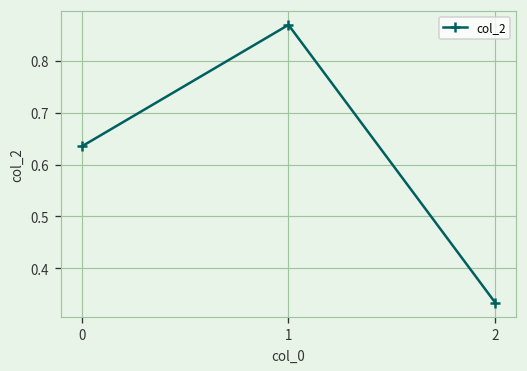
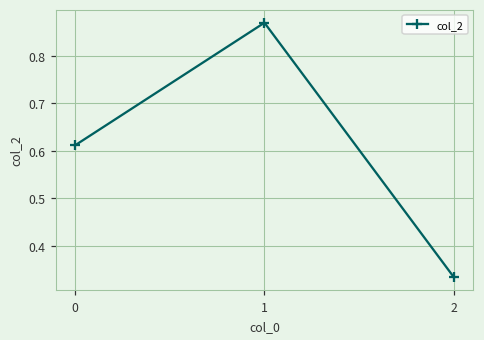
0: 0.63 -> 0.61
